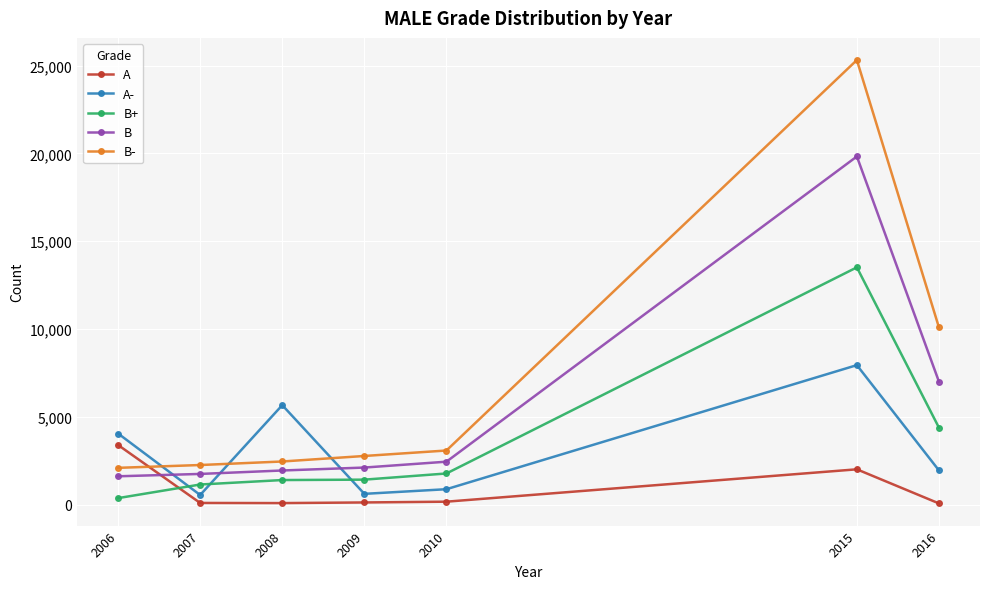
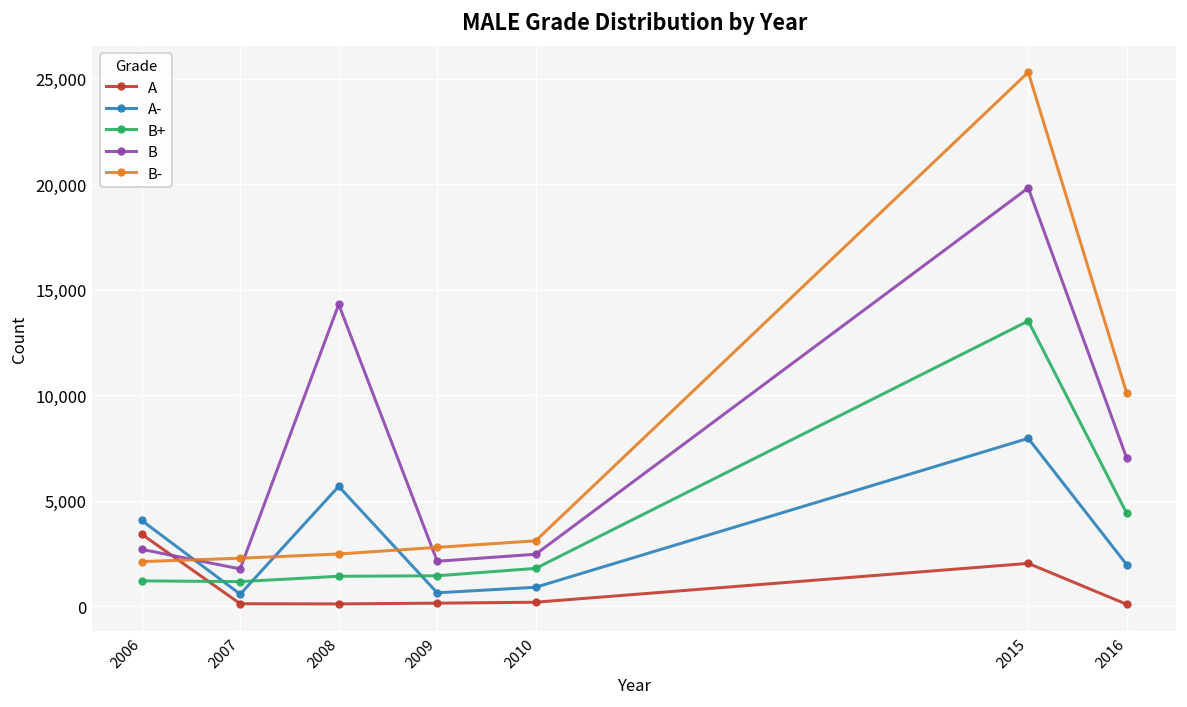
B+, 2006: 400 -> 1,200
B, 2006: 1,600 -> 2,700
B, 2008: 2,000 -> 14,300
